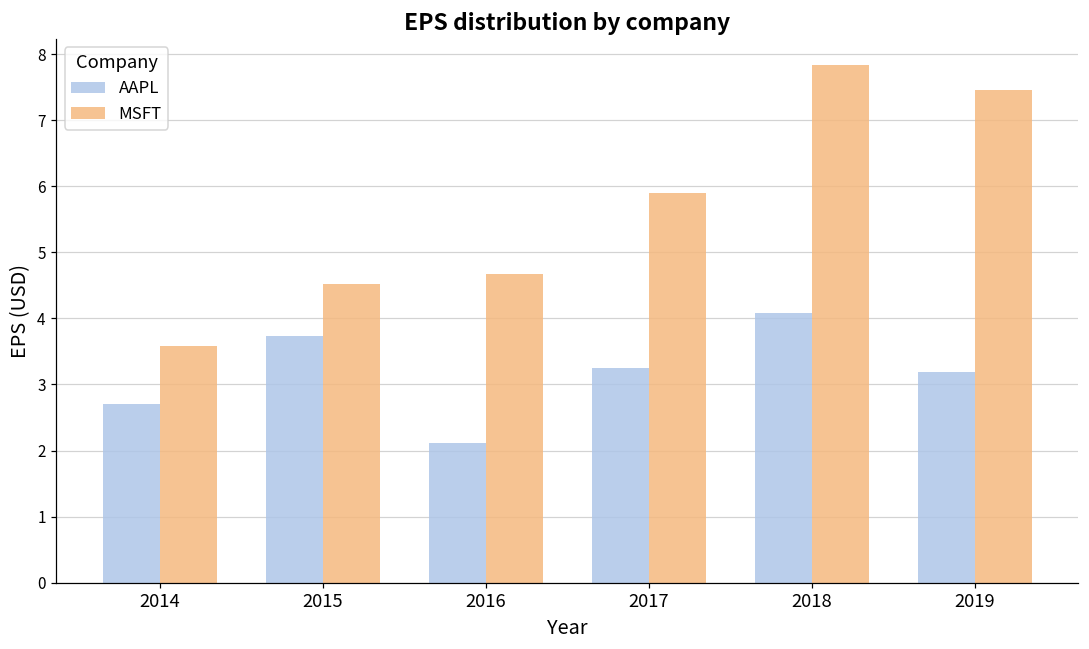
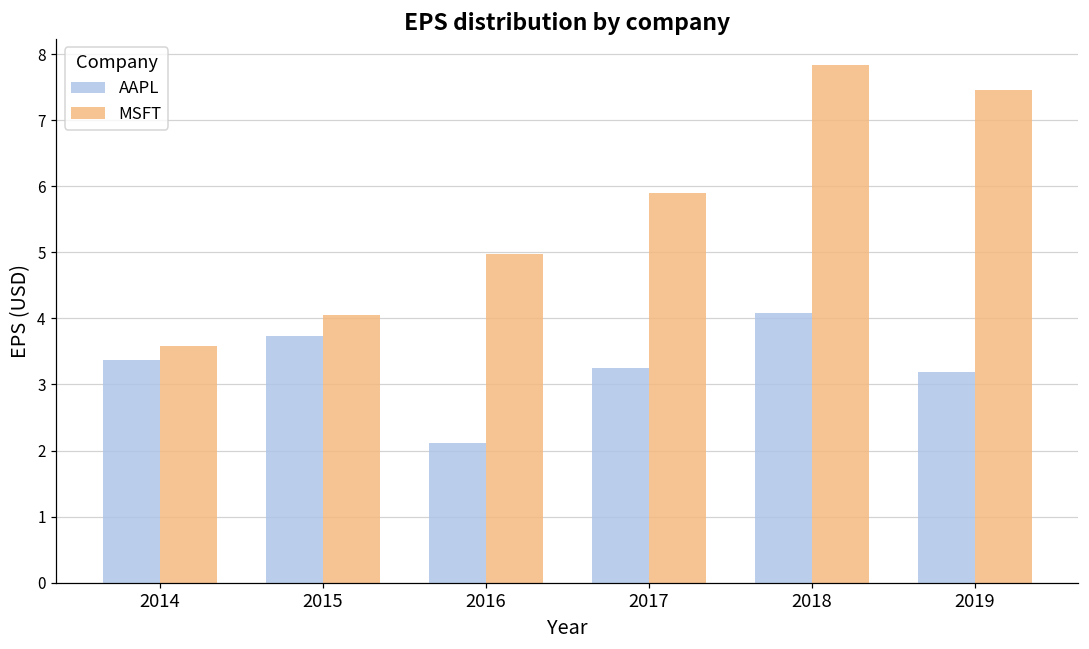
AAPL, 2014: 2.7 -> 3.4
MSFT, 2015: 4.5 -> 4.1
MSFT, 2016: 4.7 -> 5.0
